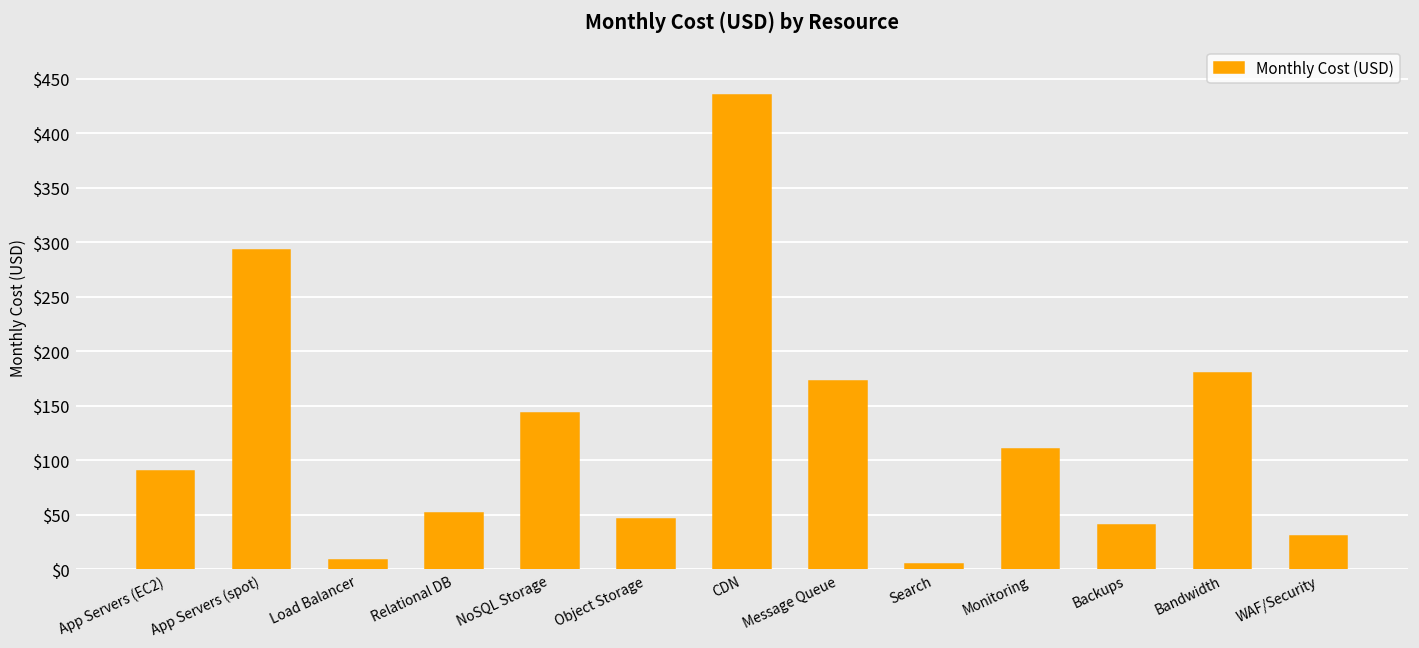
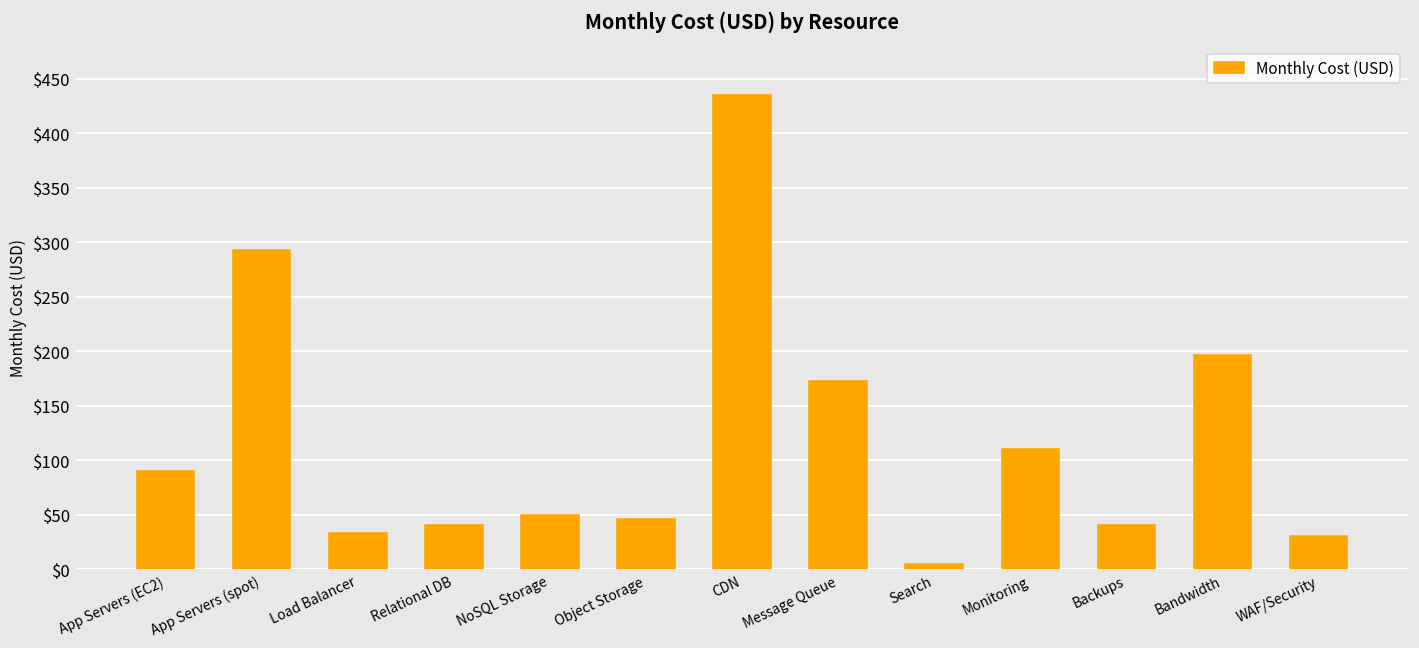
Load Balancer: $10 -> $30
Relational DB: $50 -> $40
NoSQL Storage: $140 -> $50
Bandwidth: $180 -> $200
